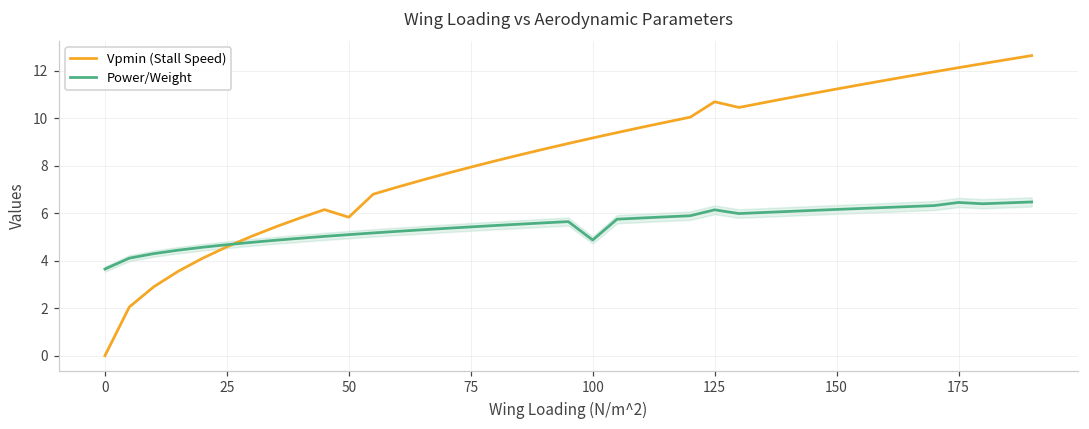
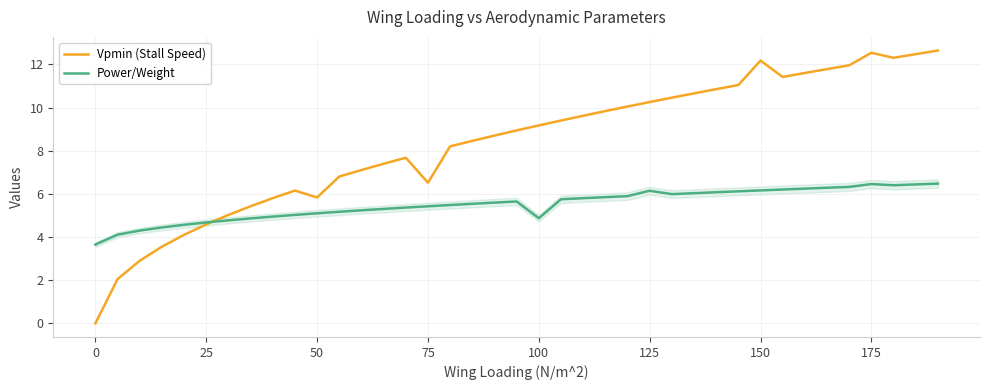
Vpmin (Stall Speed), 75: 7.9 -> 6.5
Vpmin (Stall Speed), 125: 10.7 -> 10.3
Vpmin (Stall Speed), 150: 11.2 -> 12.2
Vpmin (Stall Speed), 175: 12.1 -> 12.5
